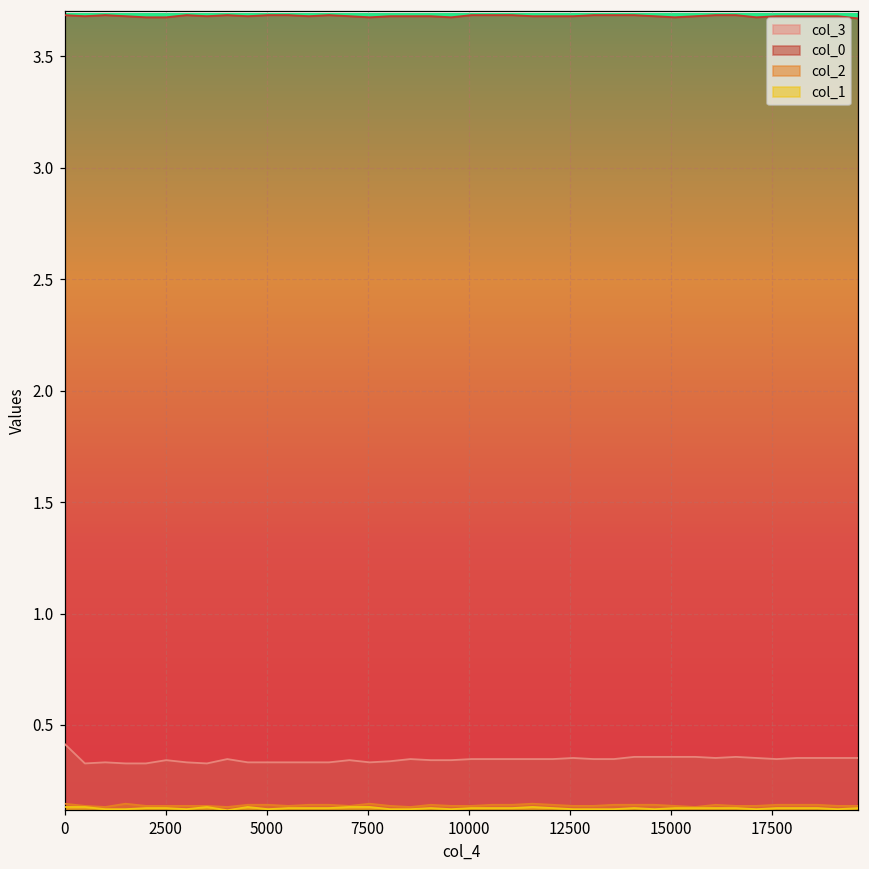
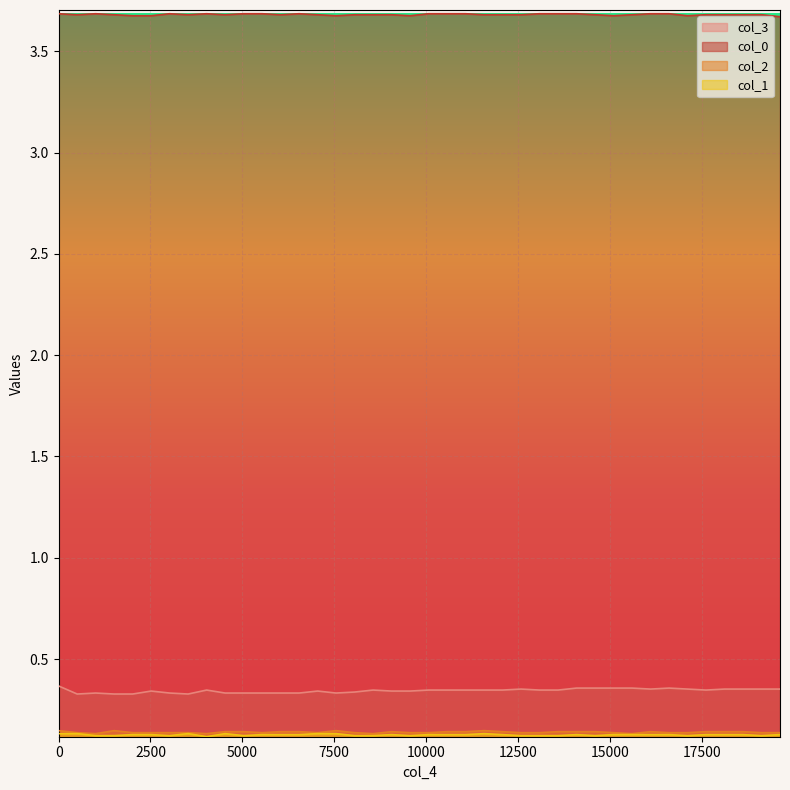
col_3, 0: 0.42 -> 0.37
